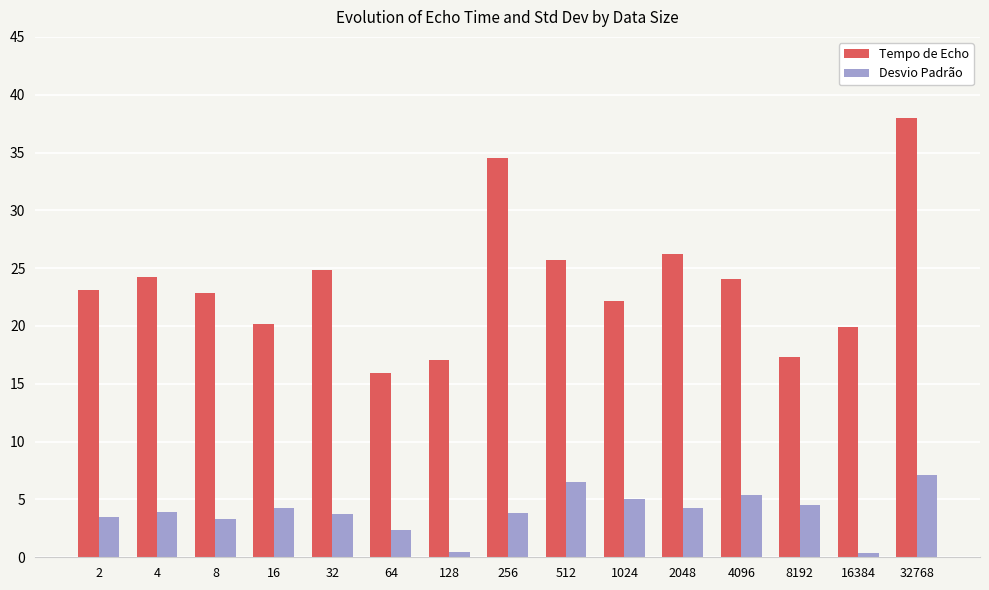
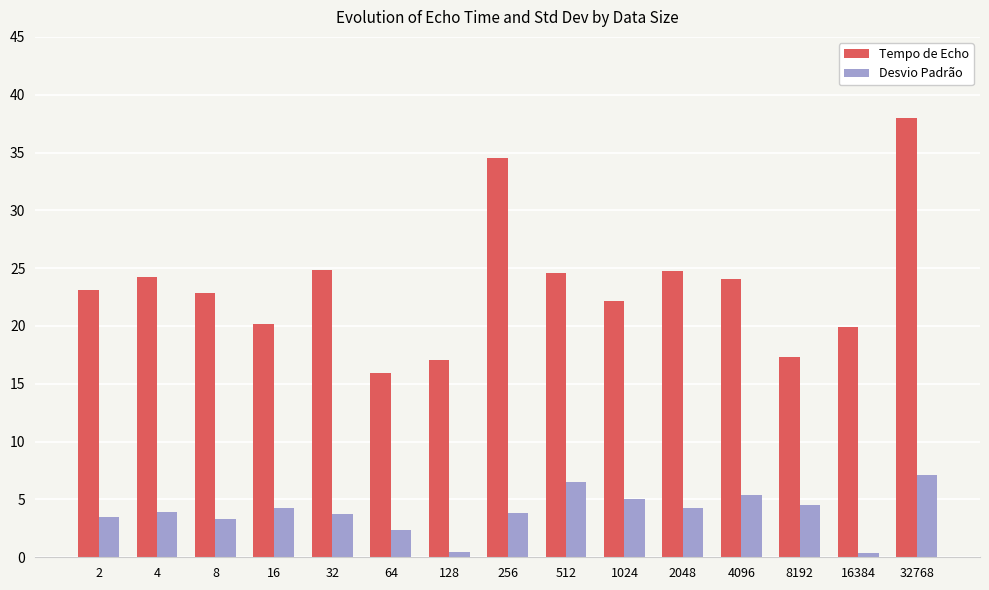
Tempo de Echo, 512: 25.7 -> 24.6
Tempo de Echo, 2048: 26.2 -> 24.7
